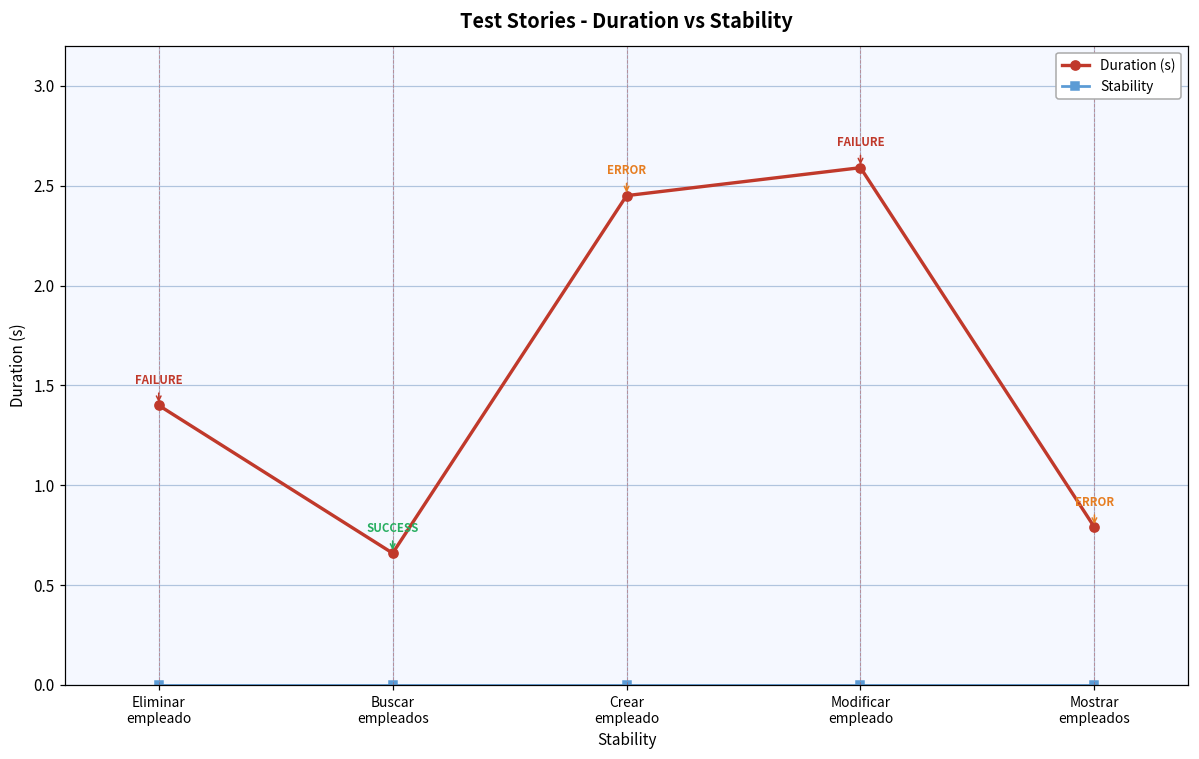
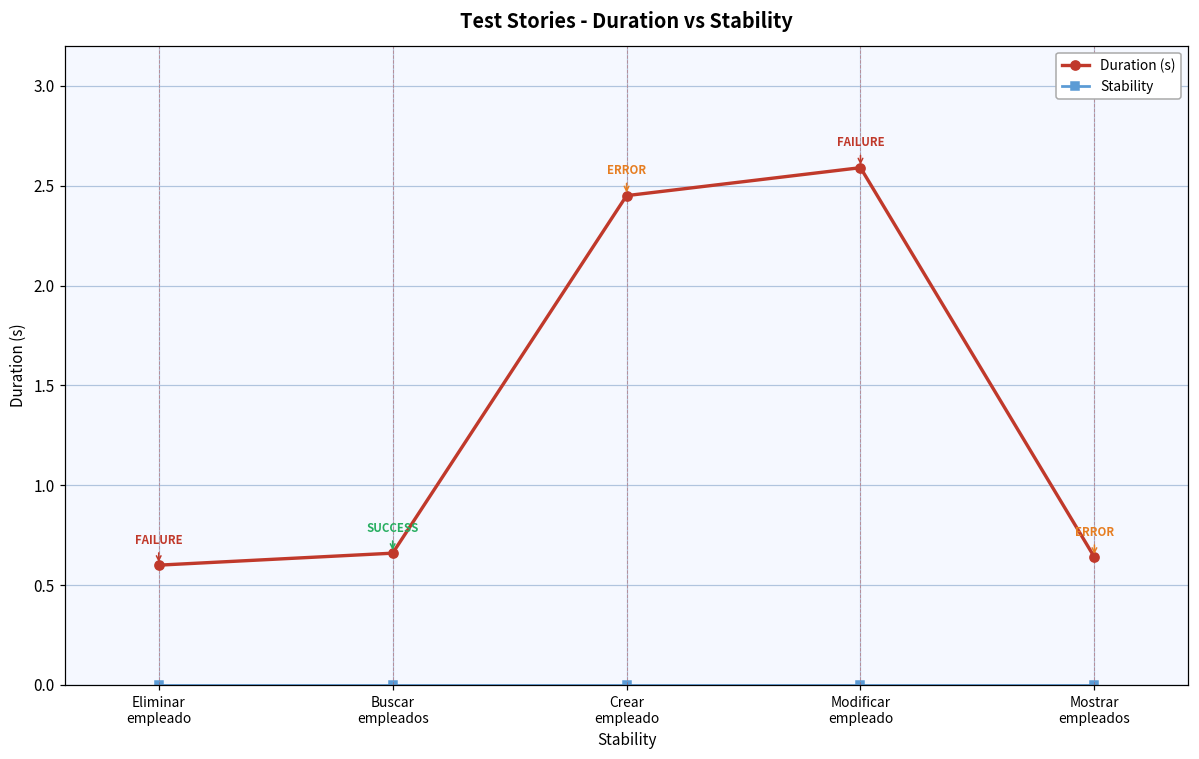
Duration (s), Eliminar empleado: 1.4 -> 0.6
Duration (s), Mostrar empleados: 0.79 -> 0.64
